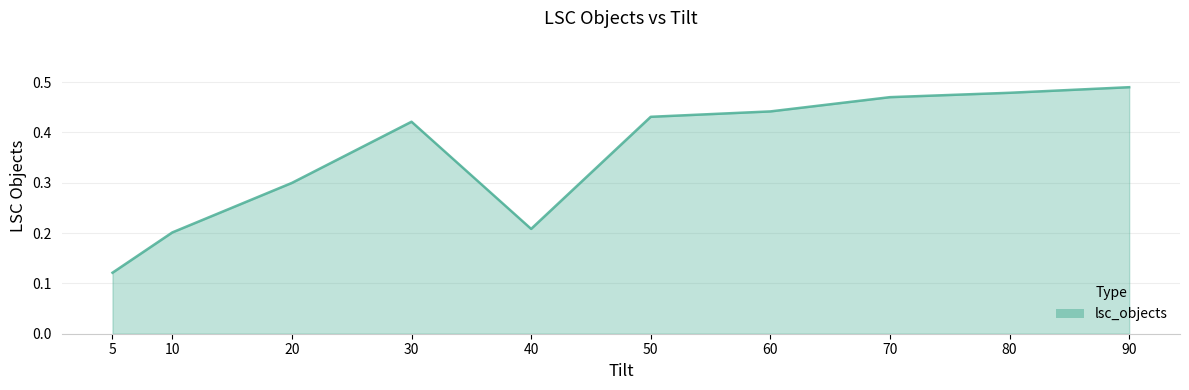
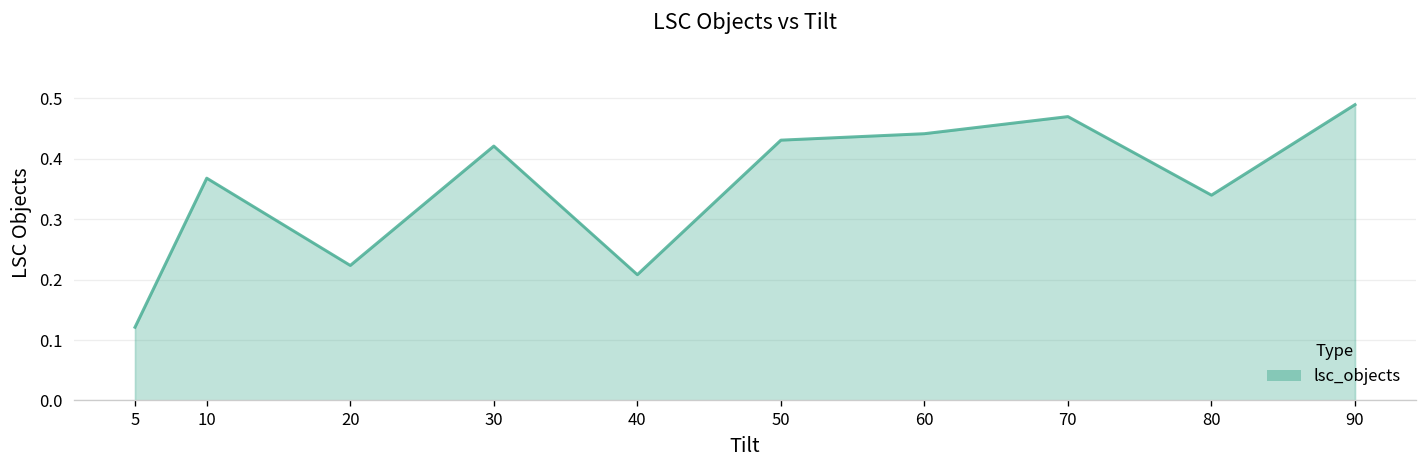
10: 0.20 -> 0.37
20: 0.30 -> 0.22
80: 0.48 -> 0.34
